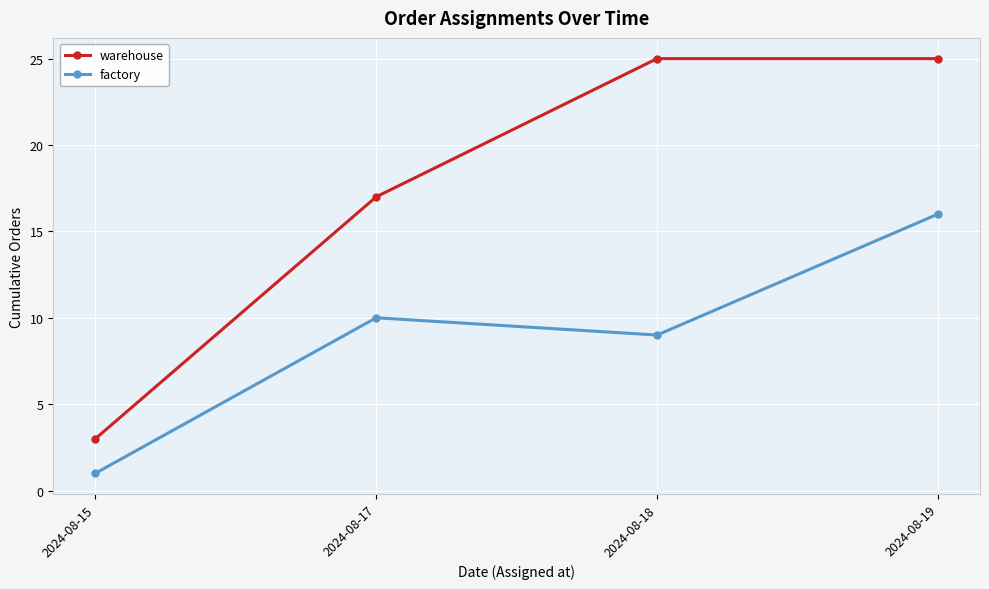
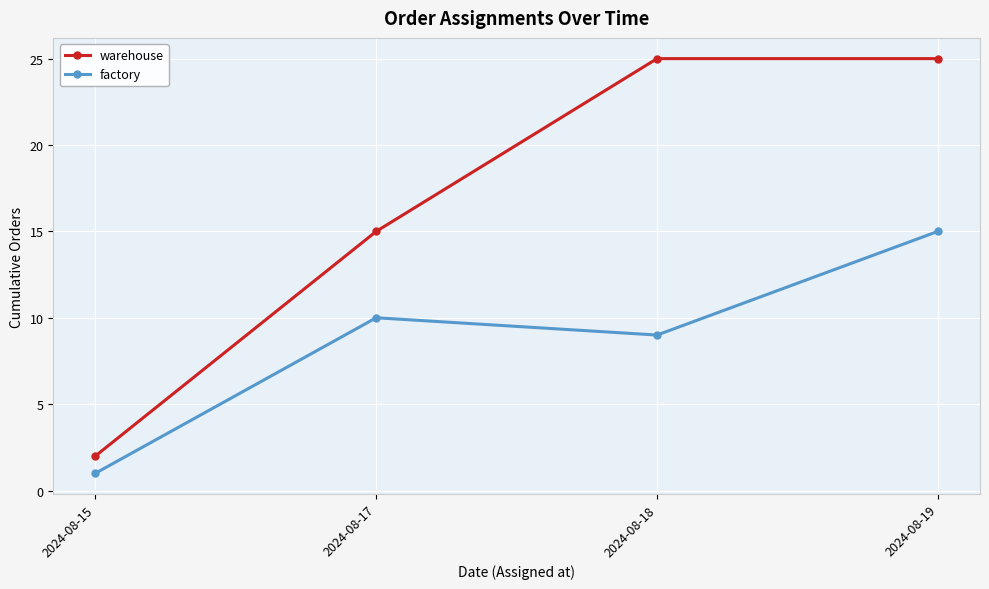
warehouse, 2024-08-15: 3 -> 2
warehouse, 2024-08-17: 17 -> 15
factory, 2024-08-19: 16 -> 15
